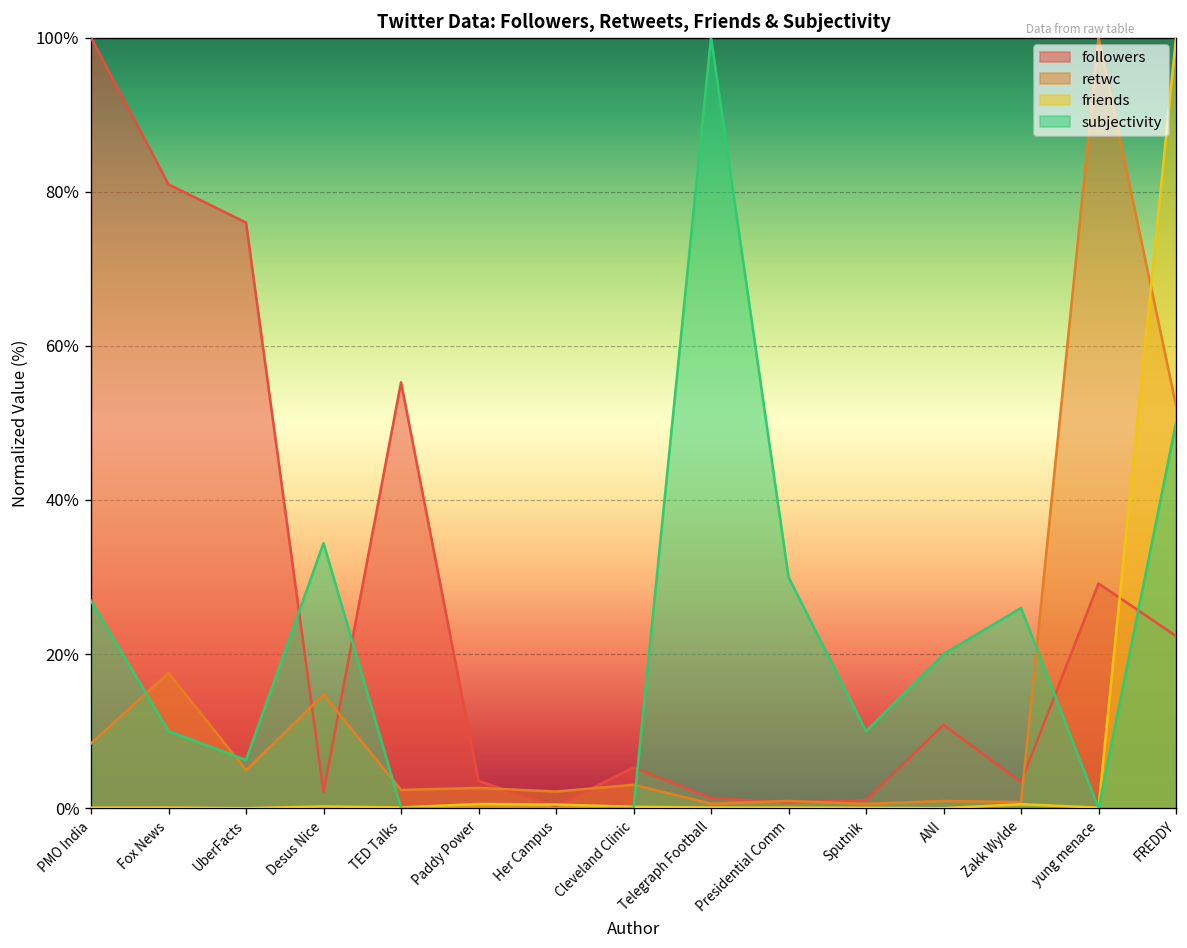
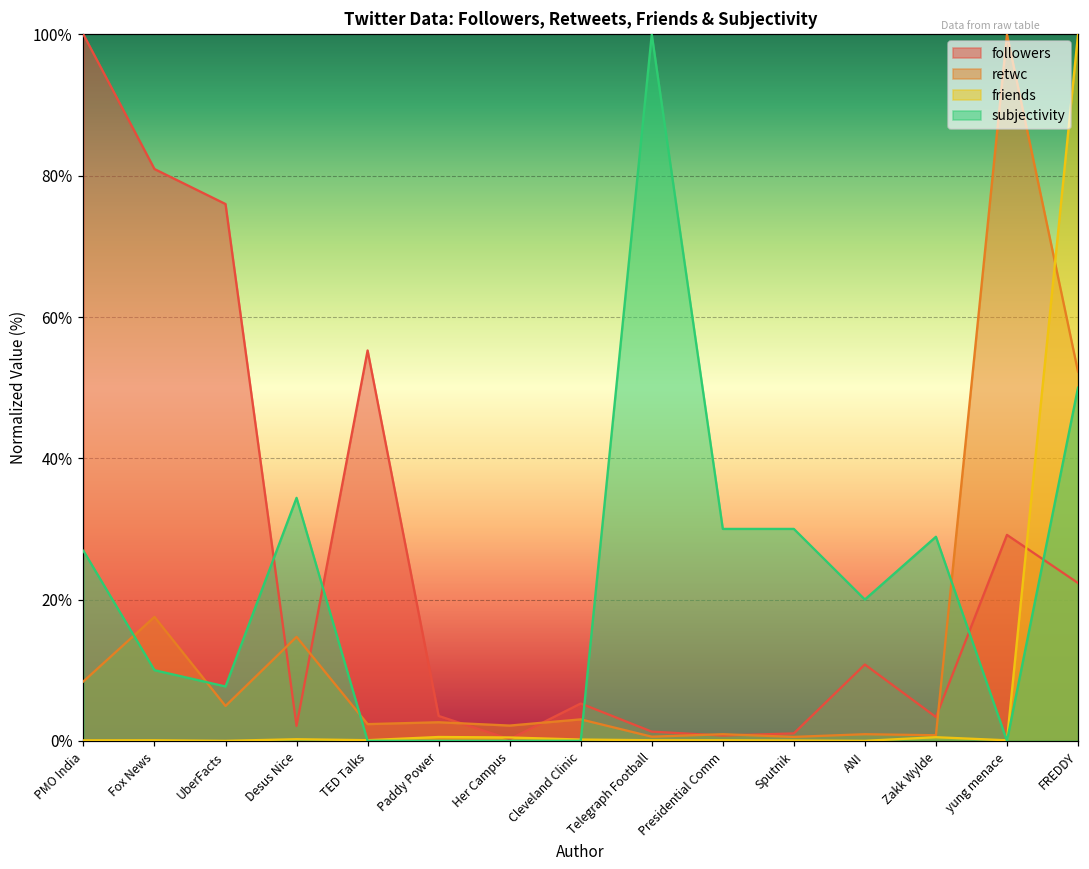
subjectivity, UberFacts: 6% -> 8%
subjectivity, Sputnik: 10% -> 30%
subjectivity, Zakk Wylde: 26% -> 29%
